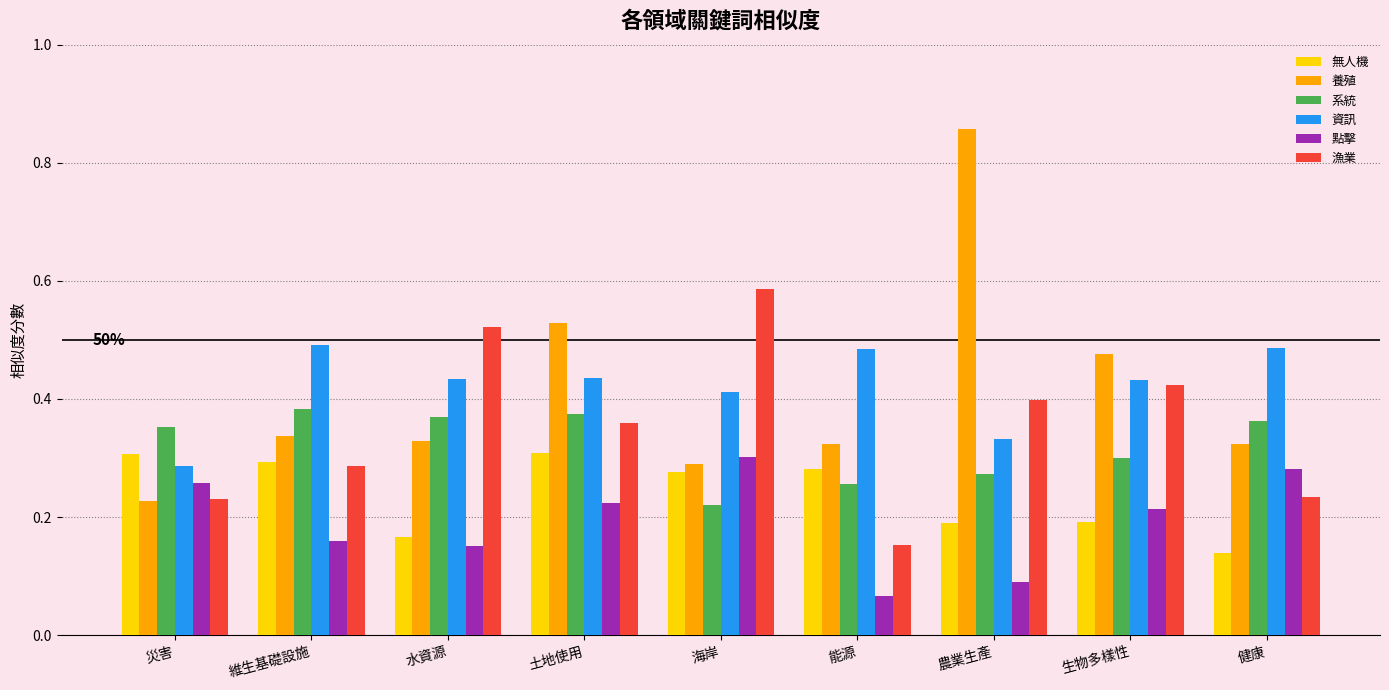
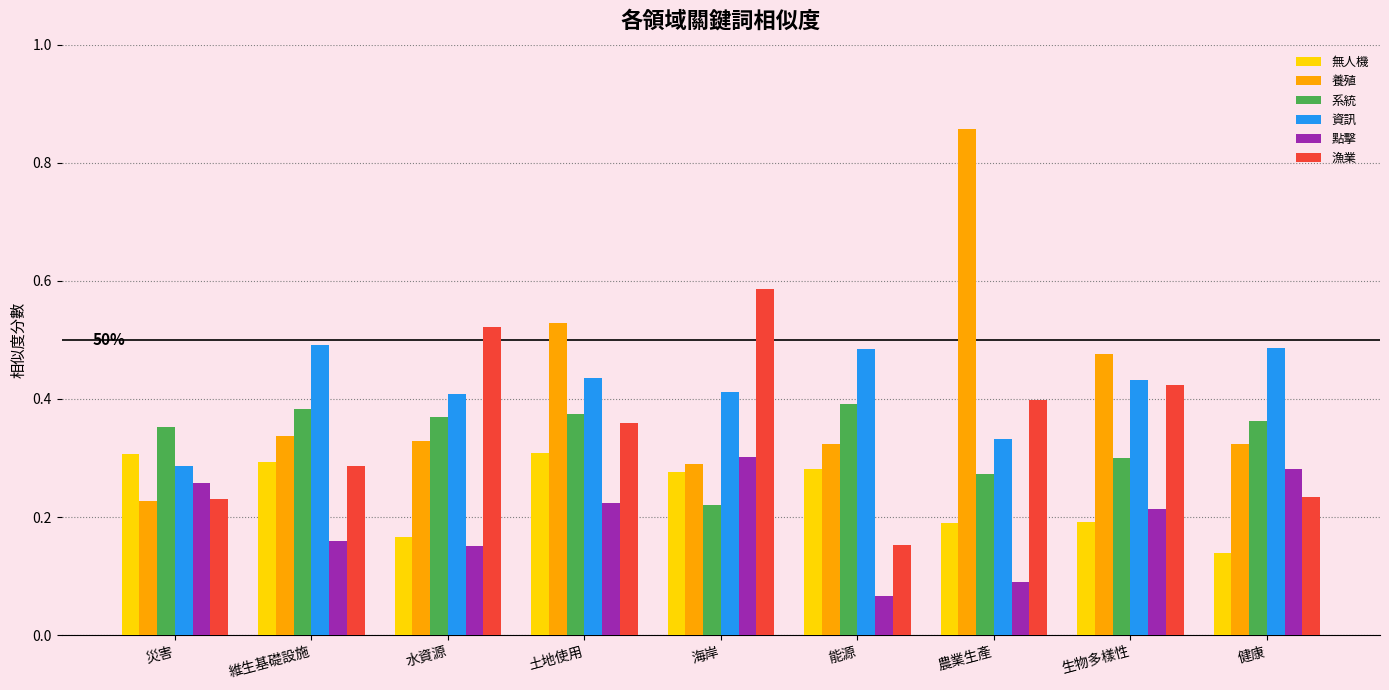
資訊, 水資源: 0.43 -> 0.41
系統, 能源: 0.26 -> 0.39
